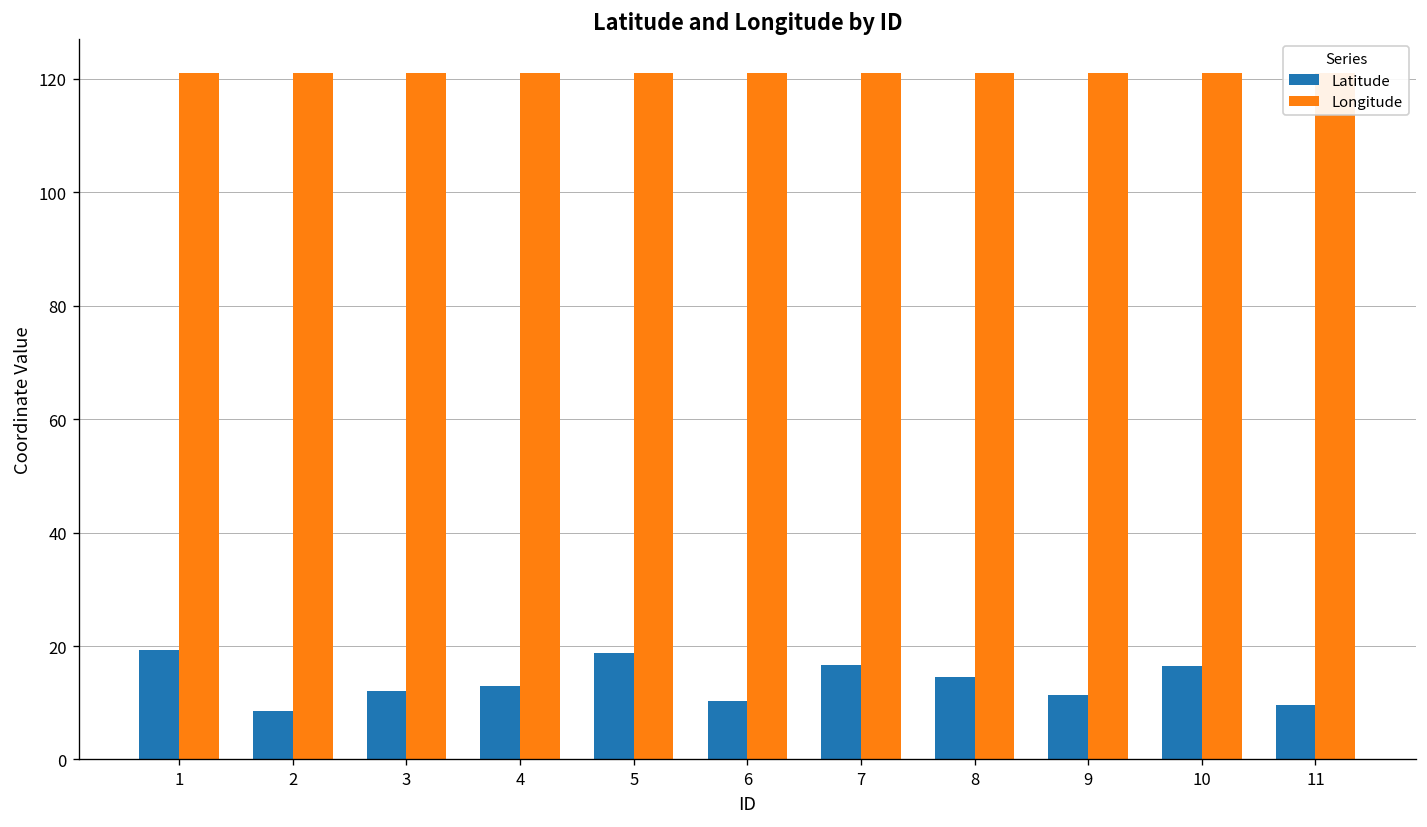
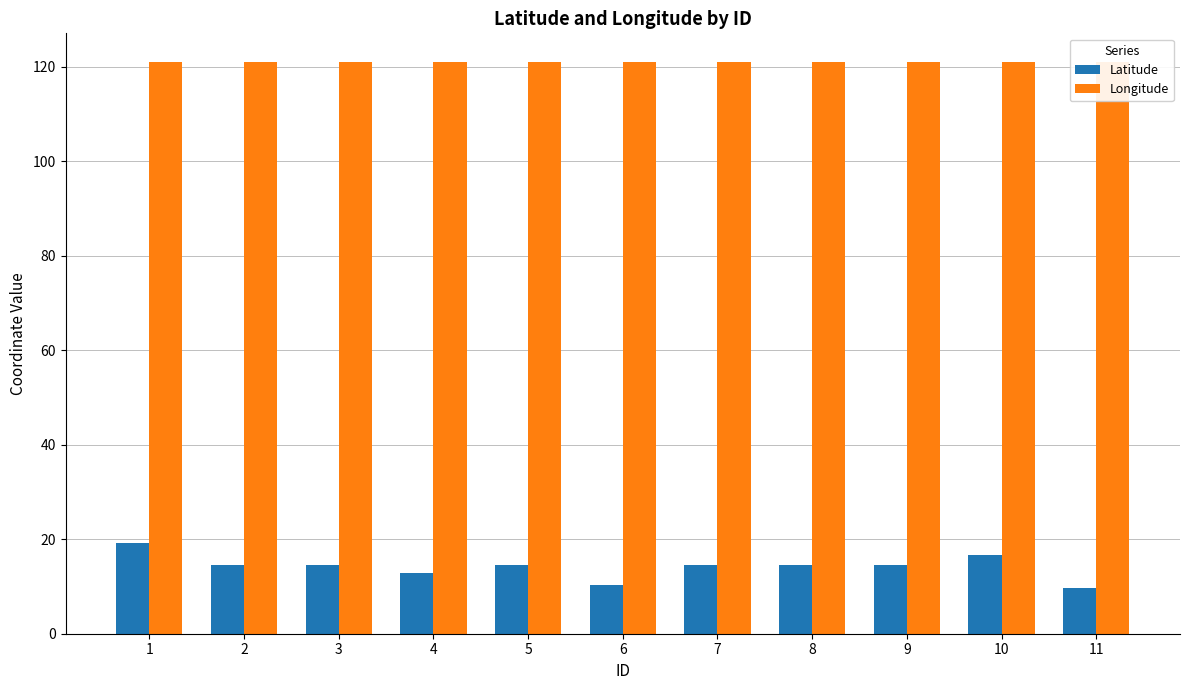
Latitude, 2: 9 -> 15
Latitude, 3: 12 -> 15
Latitude, 5: 19 -> 15
Latitude, 7: 17 -> 15
Latitude, 9: 11 -> 15
